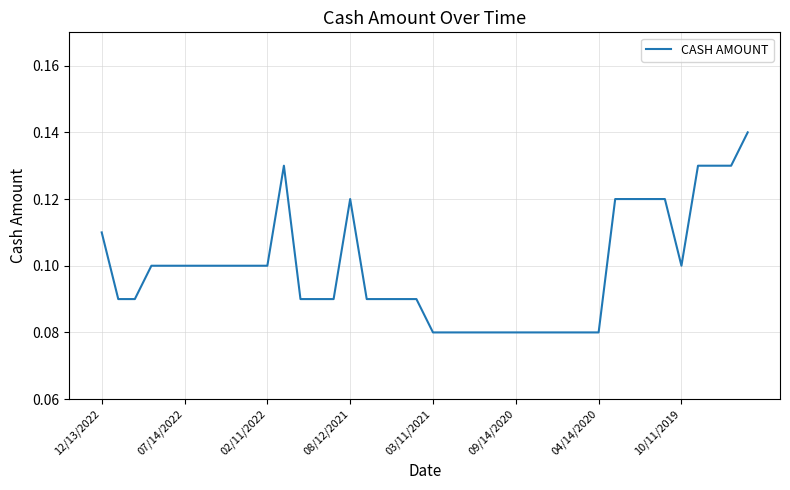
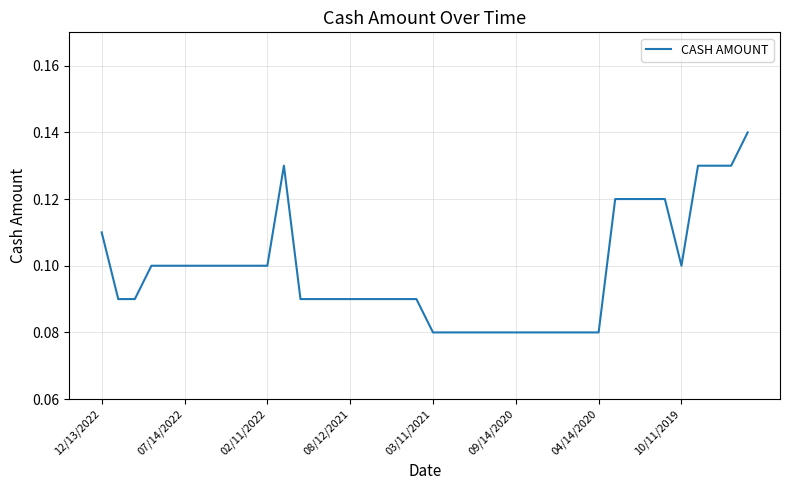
08/12/2021: 0.12 -> 0.09
